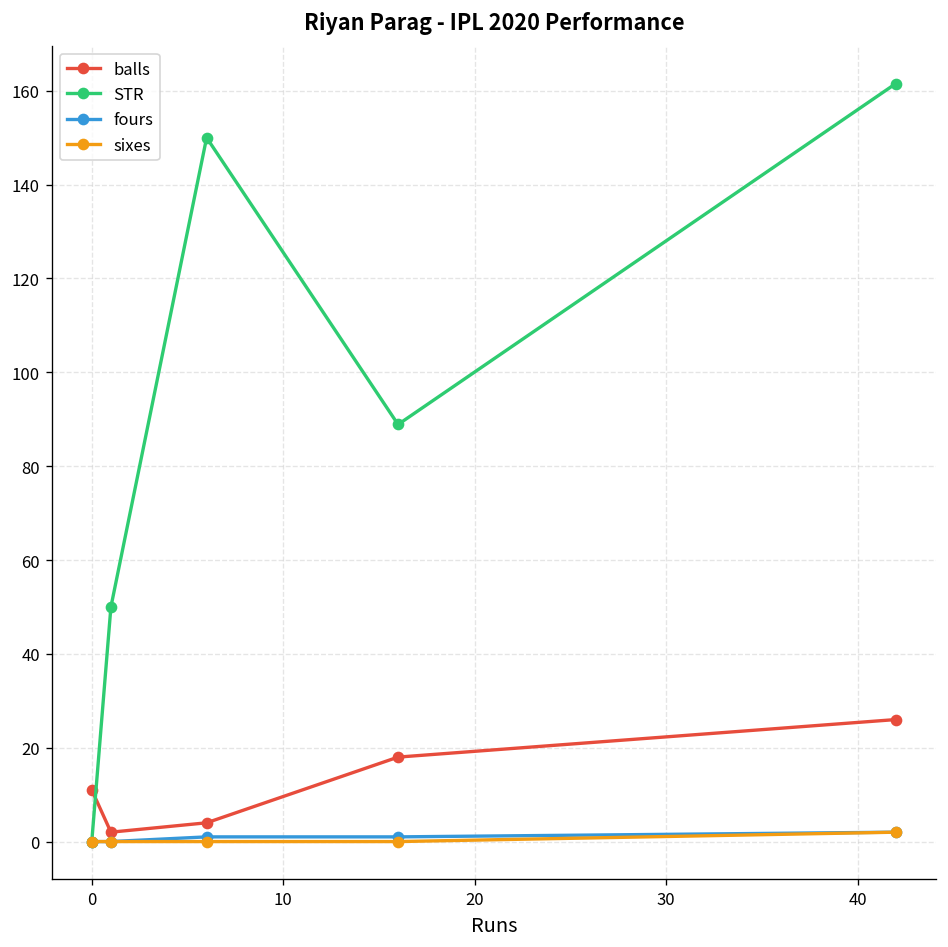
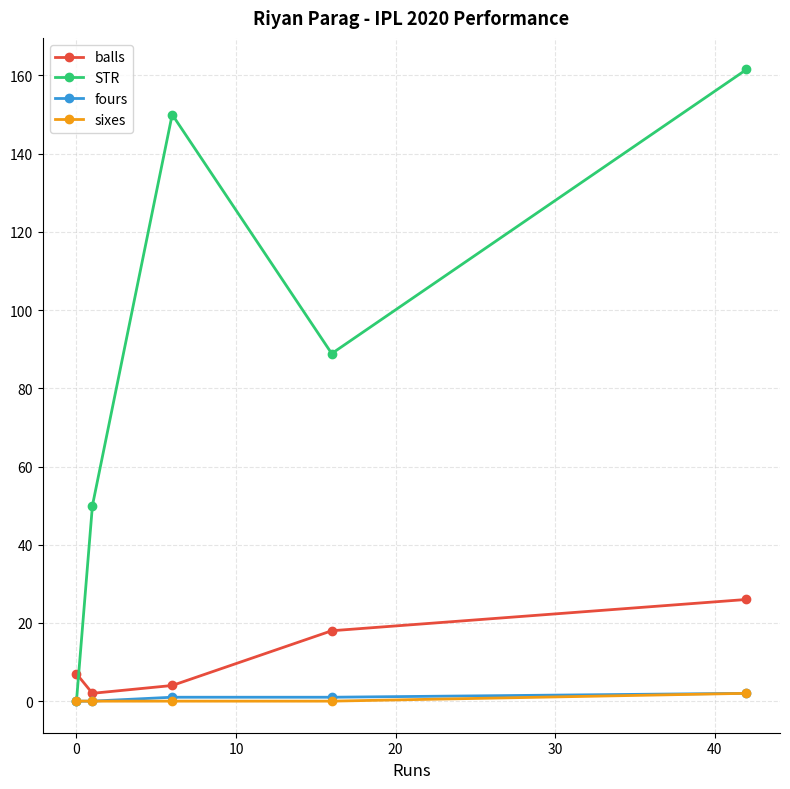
balls, 0: 11 -> 7
